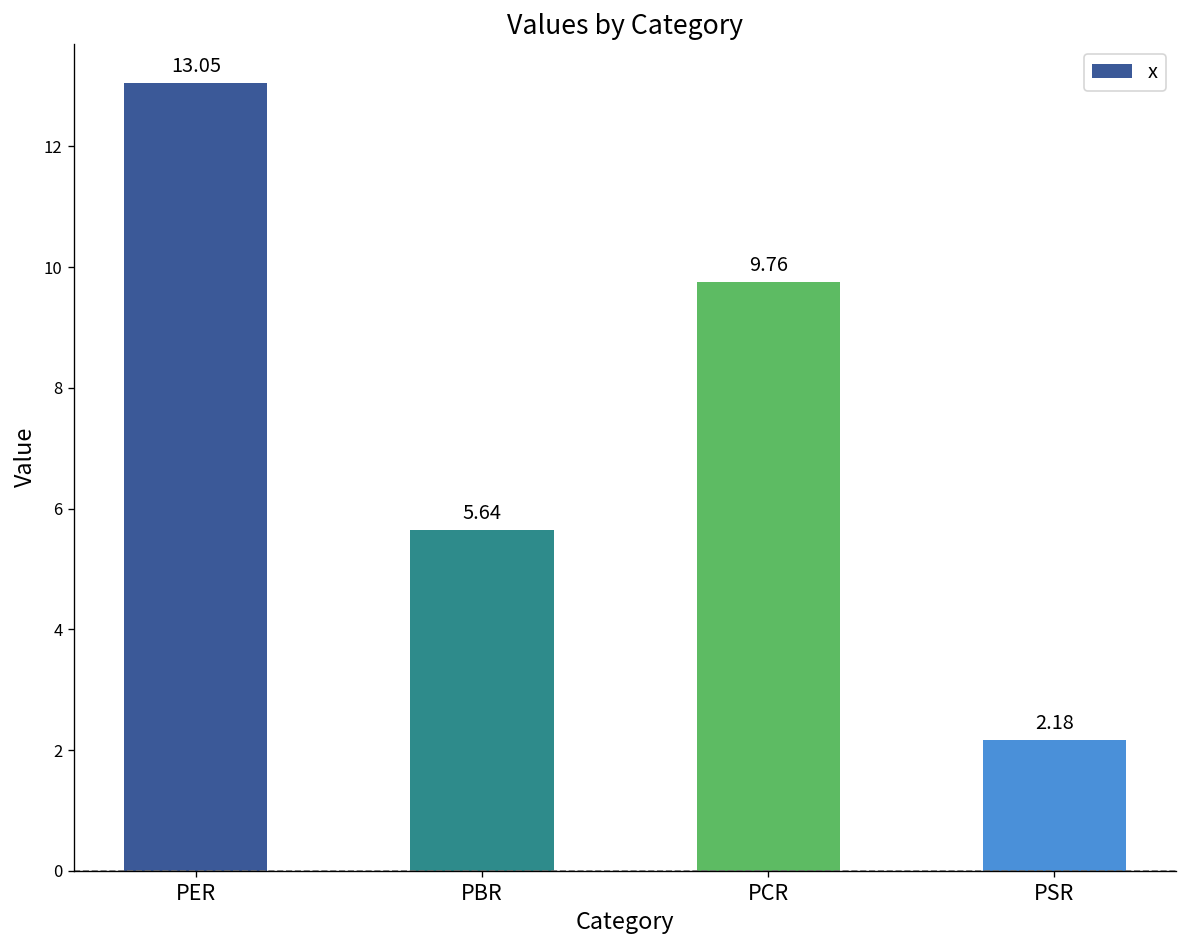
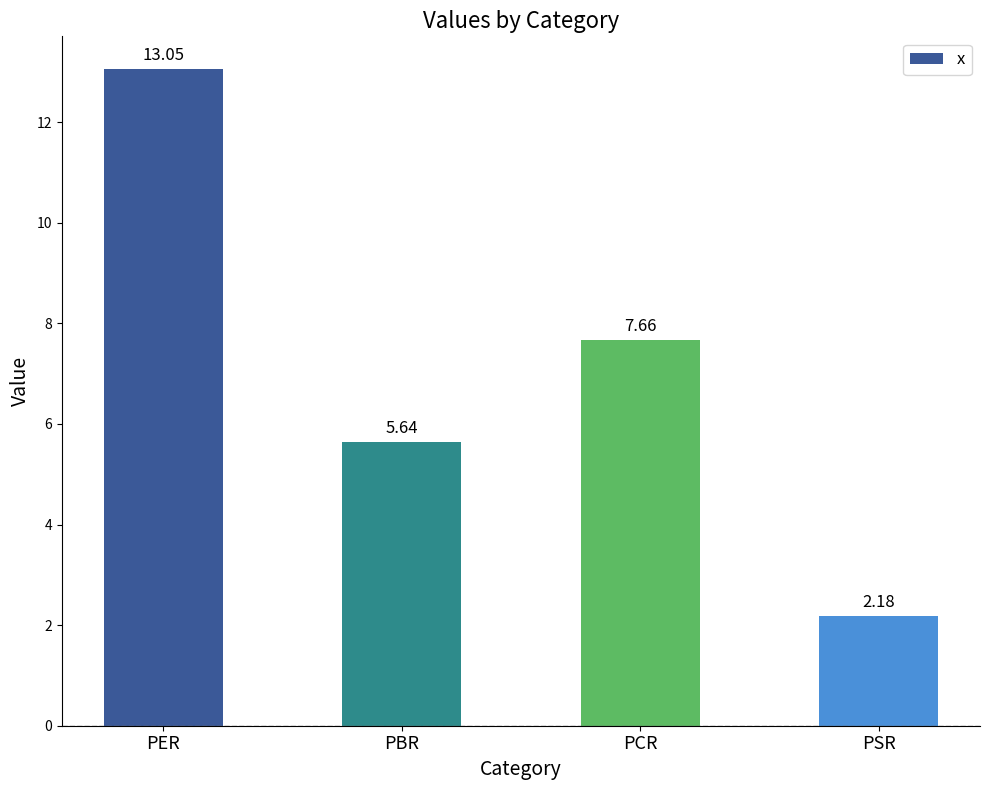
PCR: 9.76 -> 7.66
